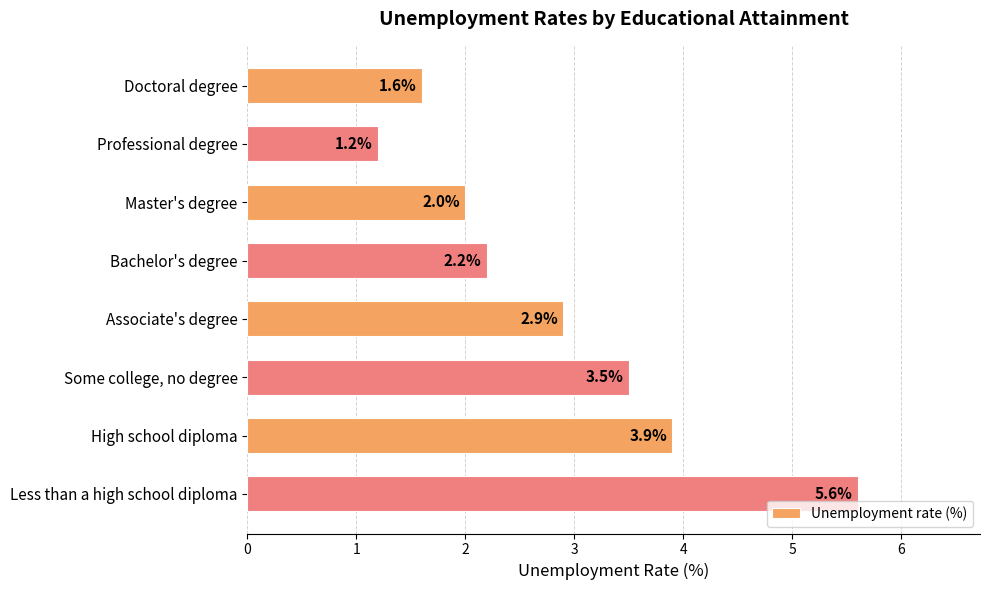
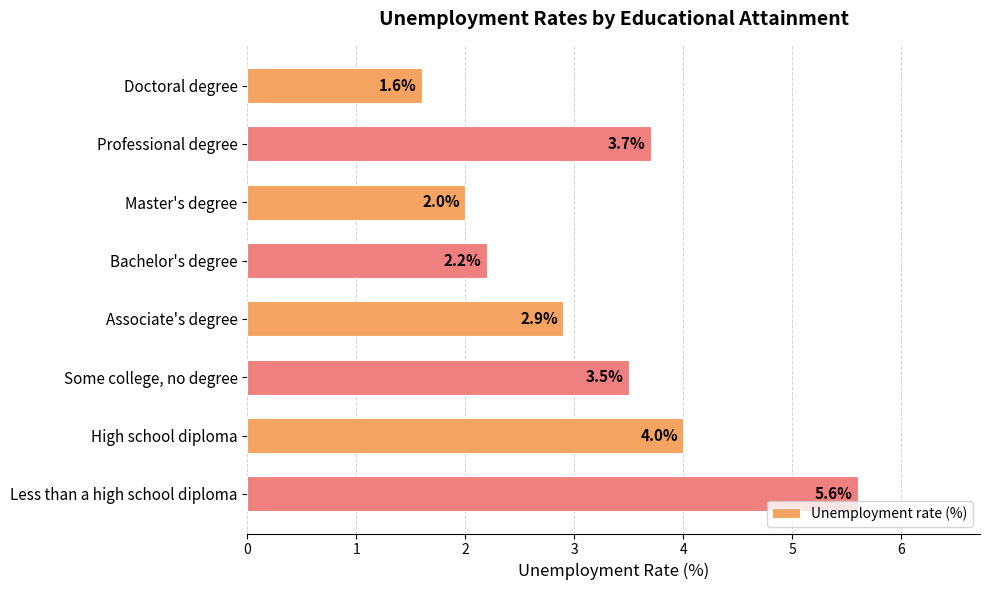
Professional degree: 1.2% -> 3.7%
High school diploma: 3.9% -> 4.0%
